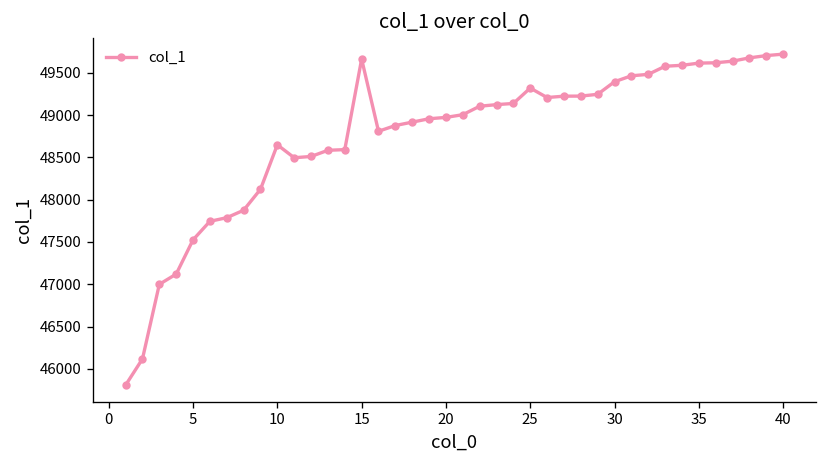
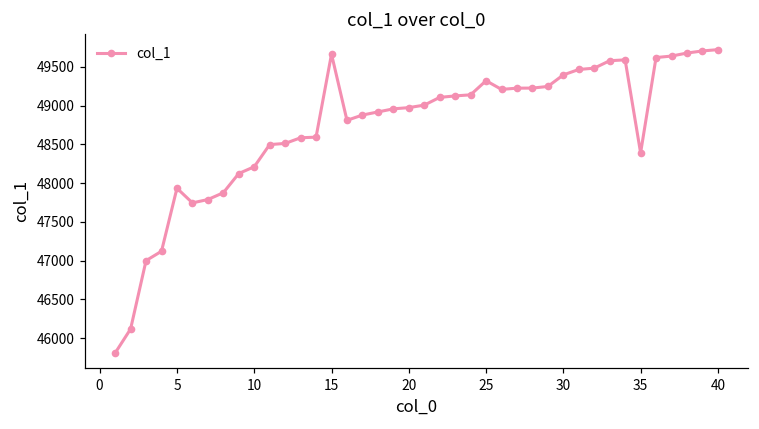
5: 47500 -> 47900
10: 48600 -> 48200
35: 49600 -> 48400
